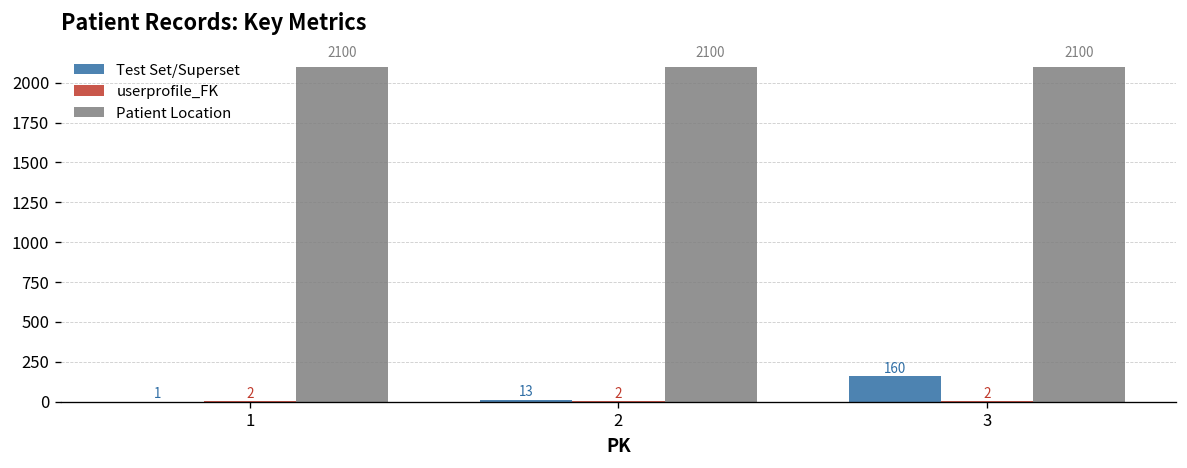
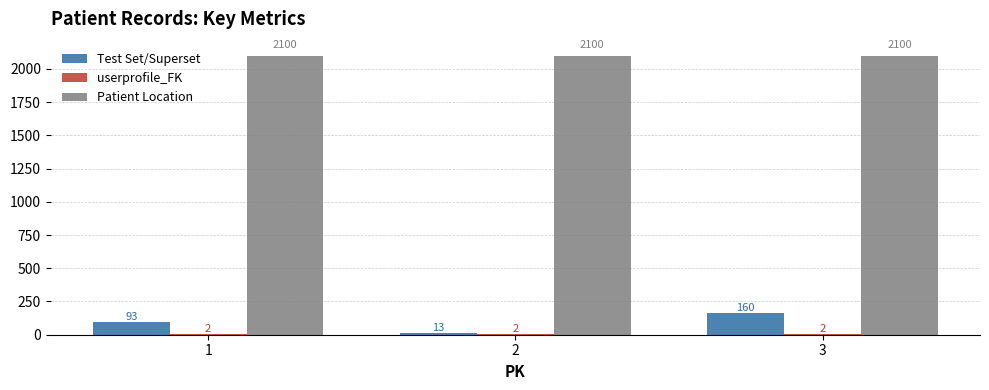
Test Set/Superset, 1: 1 -> 93
